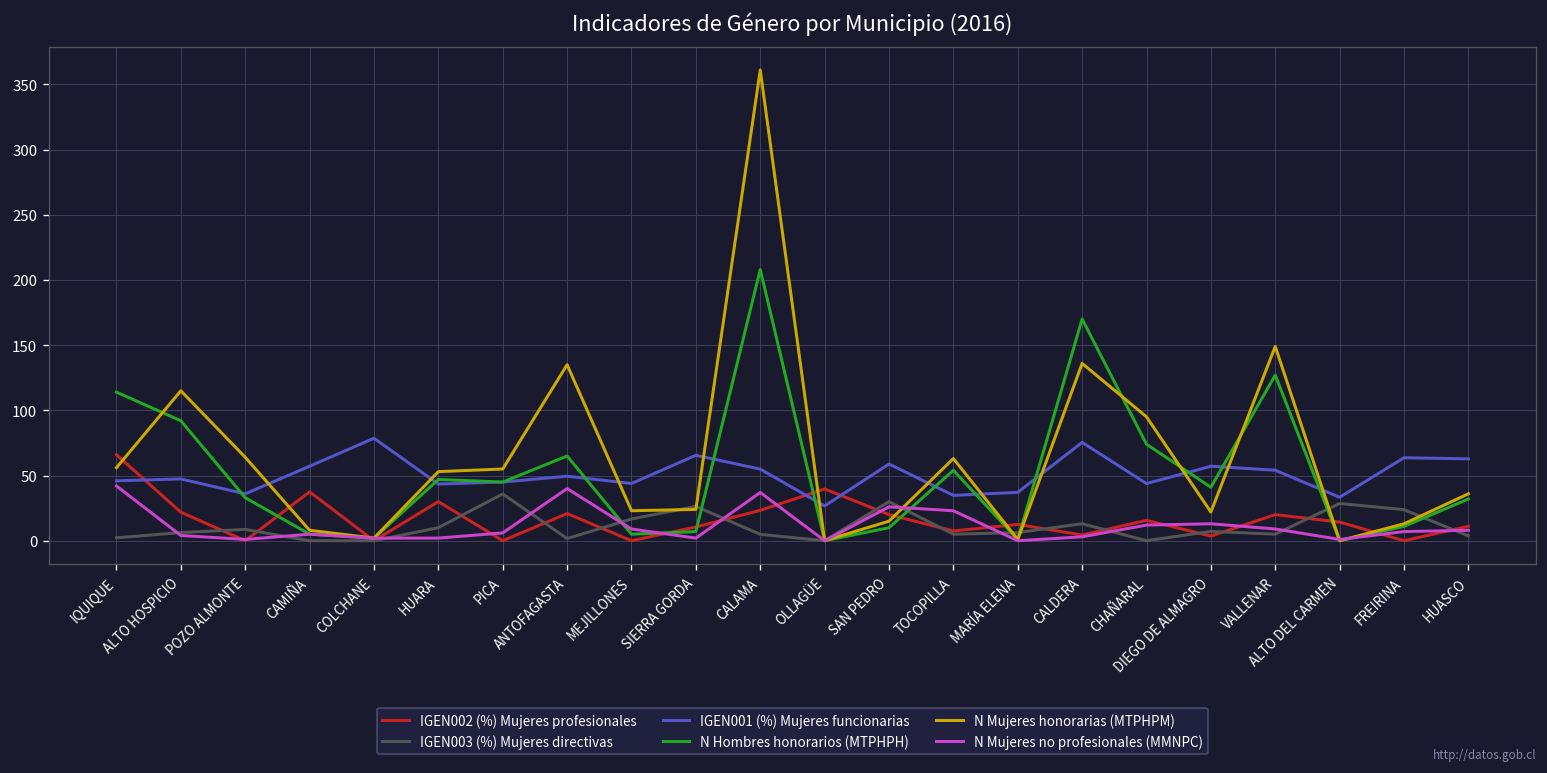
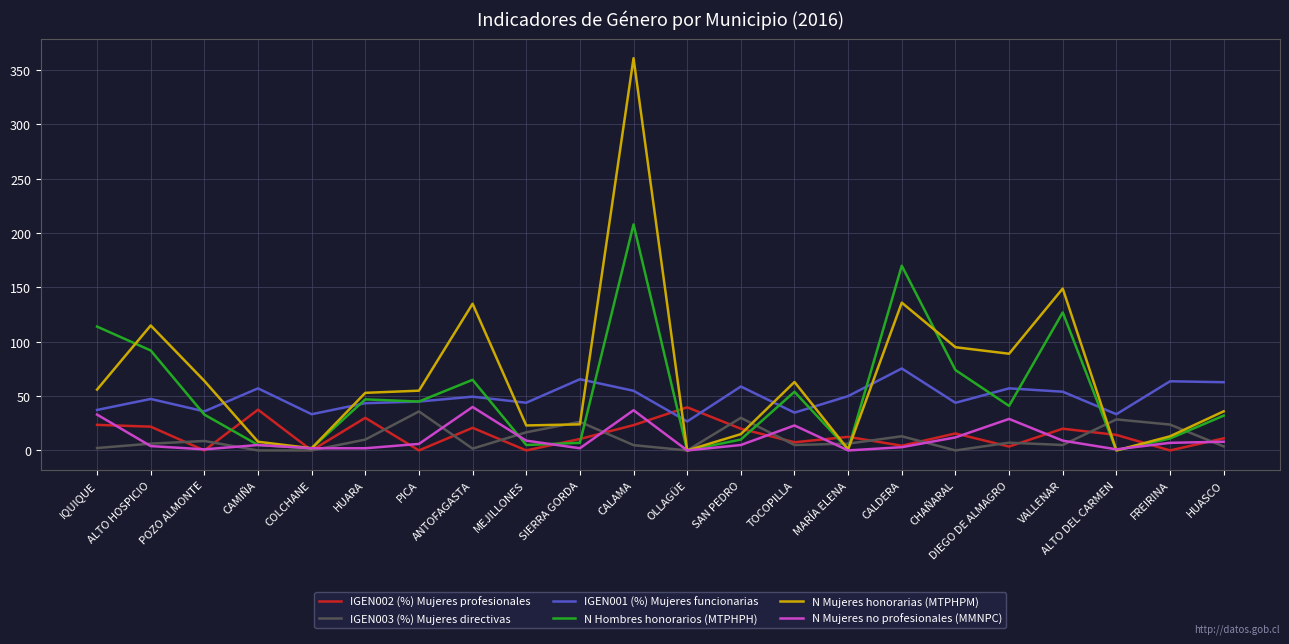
IGEN002 (%) Mujeres profesionales, IQUIQUE: 66 -> 24
IGEN001 (%) Mujeres funcionarias, IQUIQUE: 46 -> 37
N Mujeres no profesionales (MMNPC), IQUIQUE: 42 -> 33
IGEN001 (%) Mujeres funcionarias, COLCHANE: 79 -> 33
N Mujeres no profesionales (MMNPC), SAN PEDRO: 26 -> 5
IGEN001 (%) Mujeres funcionarias, MARÍA ELENA: 37 -> 50
N Mujeres honorarias (MTPHPM), DIEGO DE ALMAGRO: 22 -> 89
N Mujeres no profesionales (MMNPC), DIEGO DE ALMAGRO: 13 -> 29
